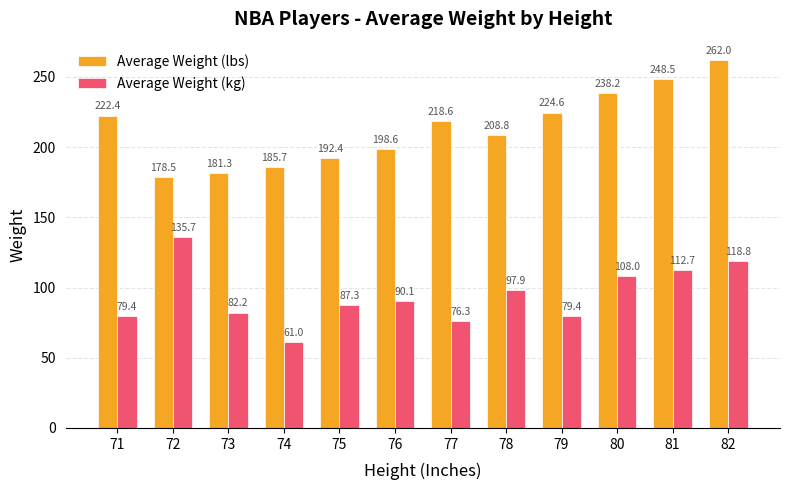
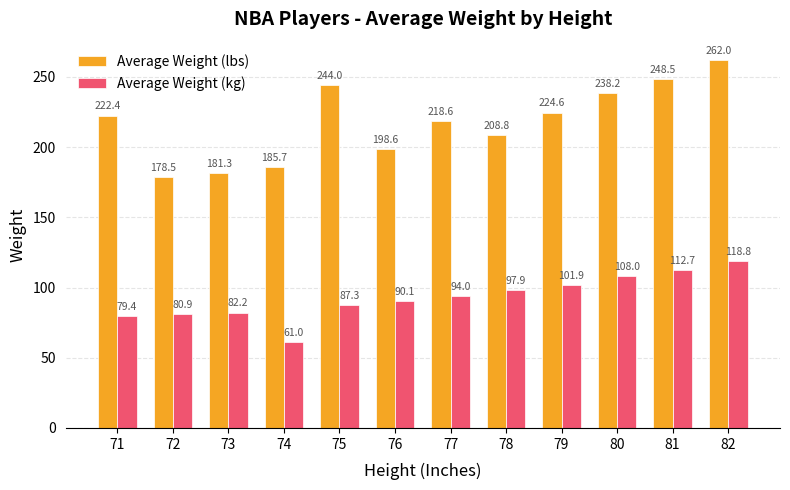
Average Weight (kg), 72: 135.7 -> 80.9
Average Weight (lbs), 75: 192.4 -> 244.0
Average Weight (kg), 77: 76.3 -> 94.0
Average Weight (kg), 79: 79.4 -> 101.9
